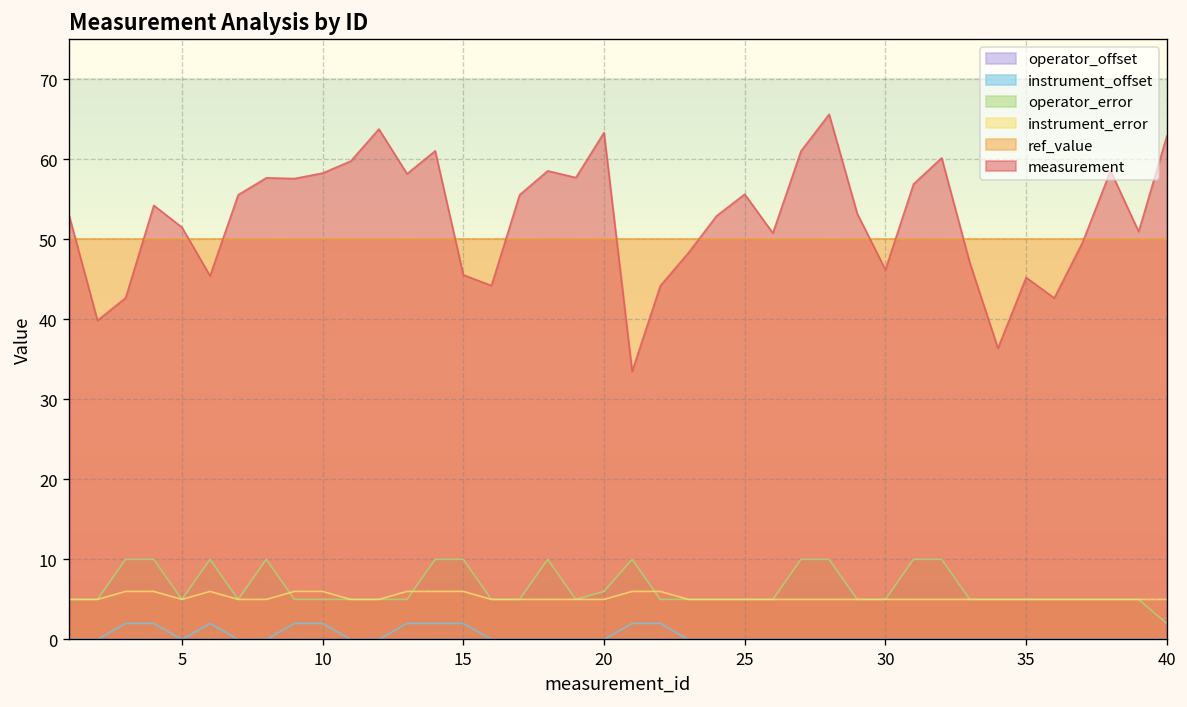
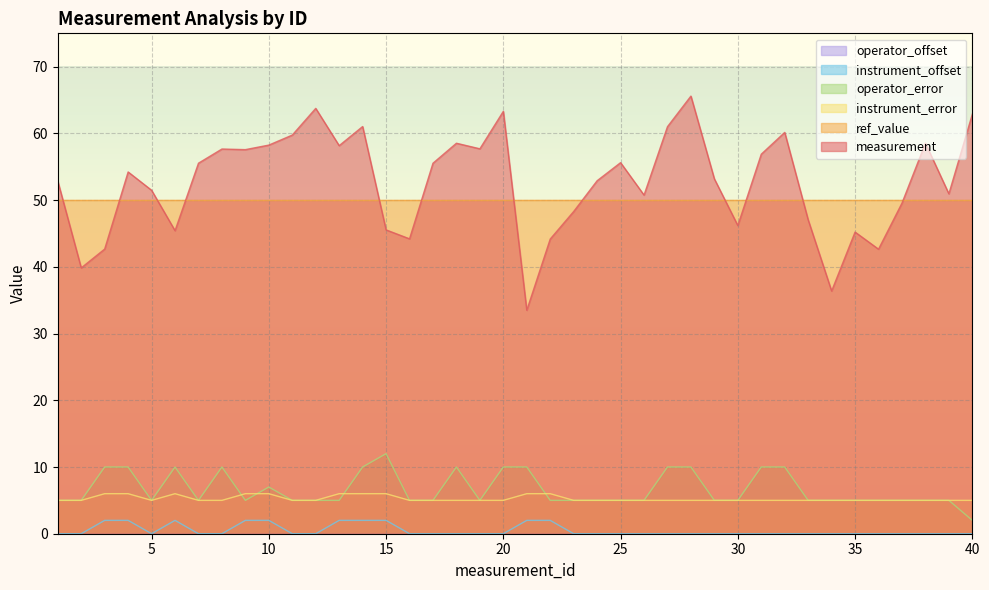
operator_error, 10: 5 -> 7
operator_error, 15: 10 -> 12
operator_error, 20: 6 -> 10
